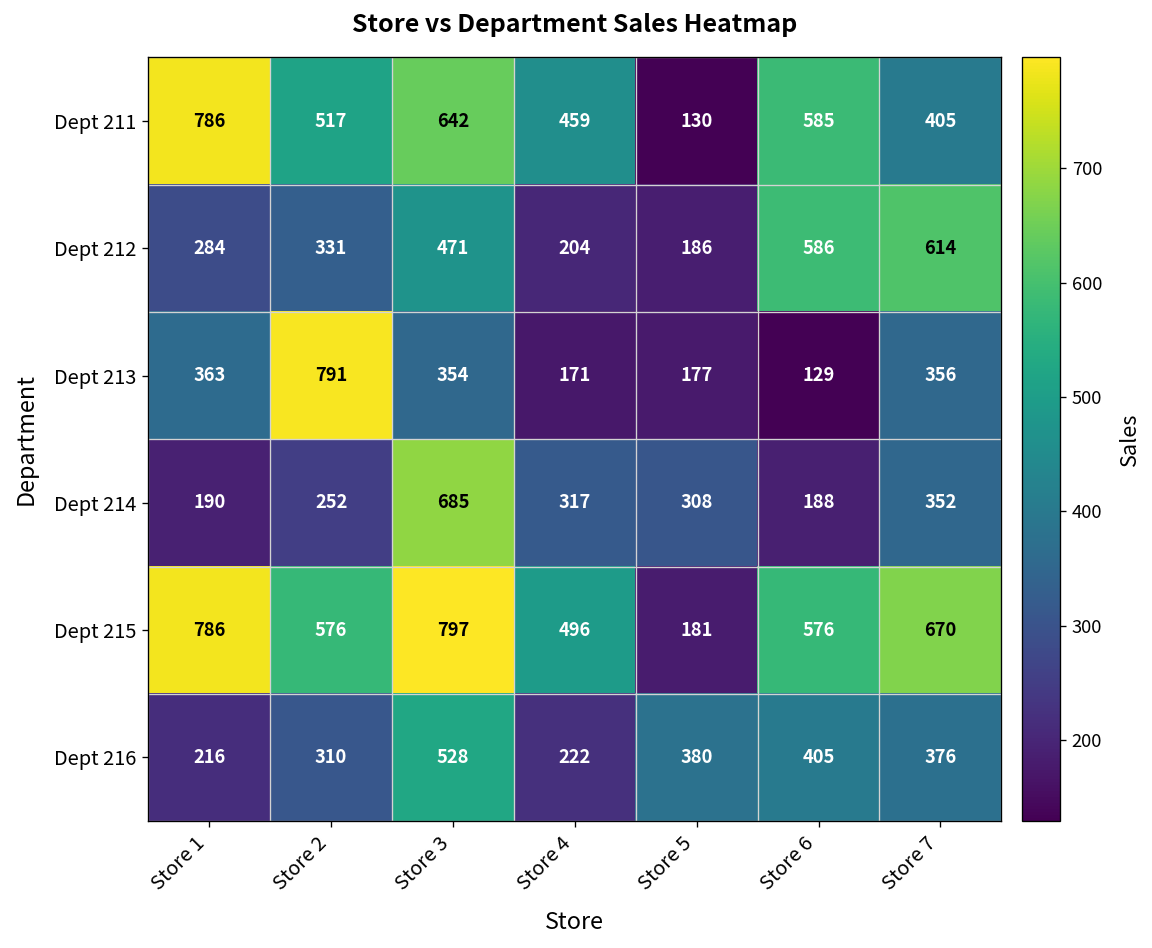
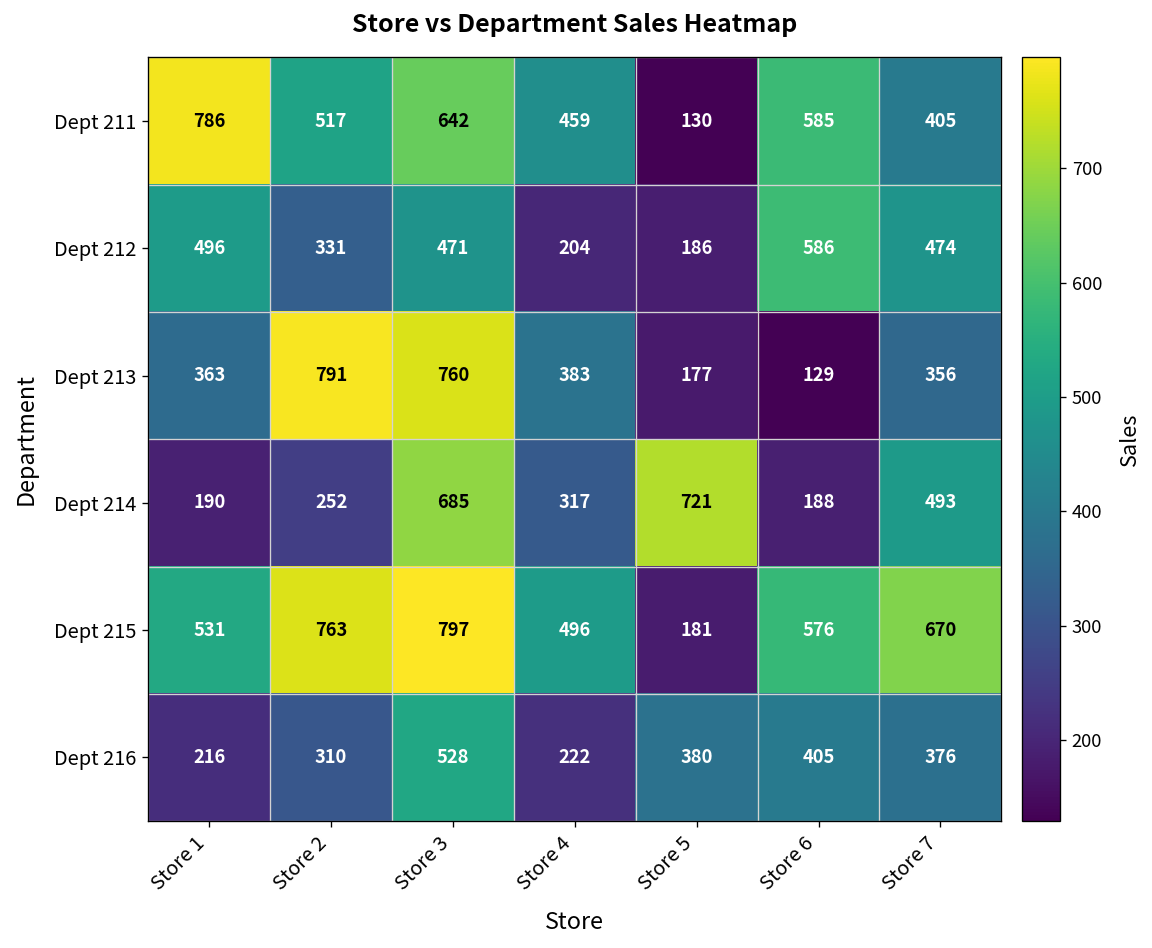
Dept 212, Store 1: 284 -> 496
Dept 212, Store 7: 614 -> 474
Dept 213, Store 3: 354 -> 760
Dept 213, Store 4: 171 -> 383
Dept 214, Store 5: 308 -> 721
Dept 214, Store 7: 352 -> 493
Dept 215, Store 1: 786 -> 531
Dept 215, Store 2: 576 -> 763
